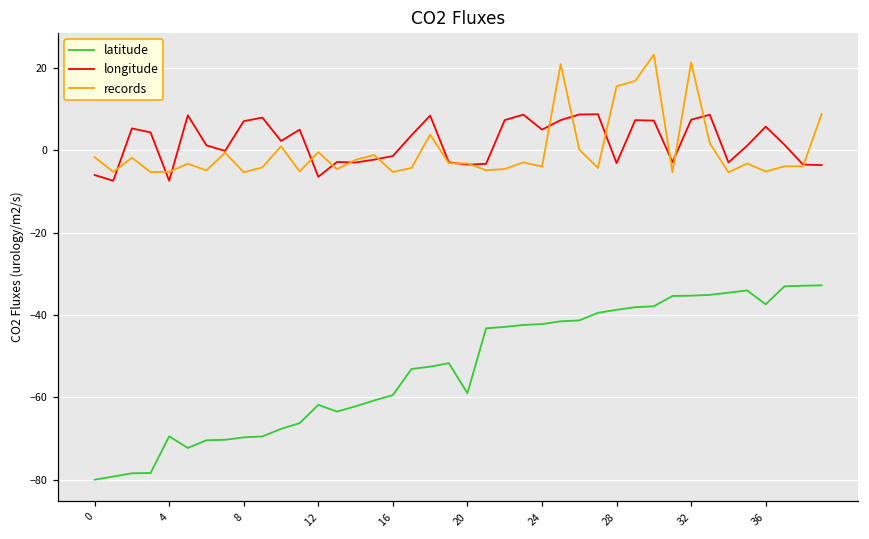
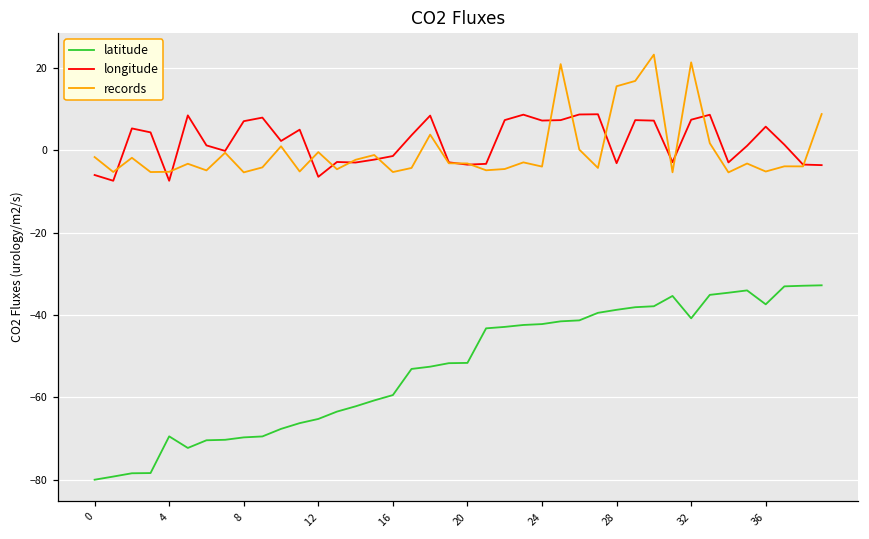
latitude, 12: -62 -> -65
latitude, 20: -59 -> -52
longitude, 24: 5 -> 7
latitude, 32: -35 -> -41
